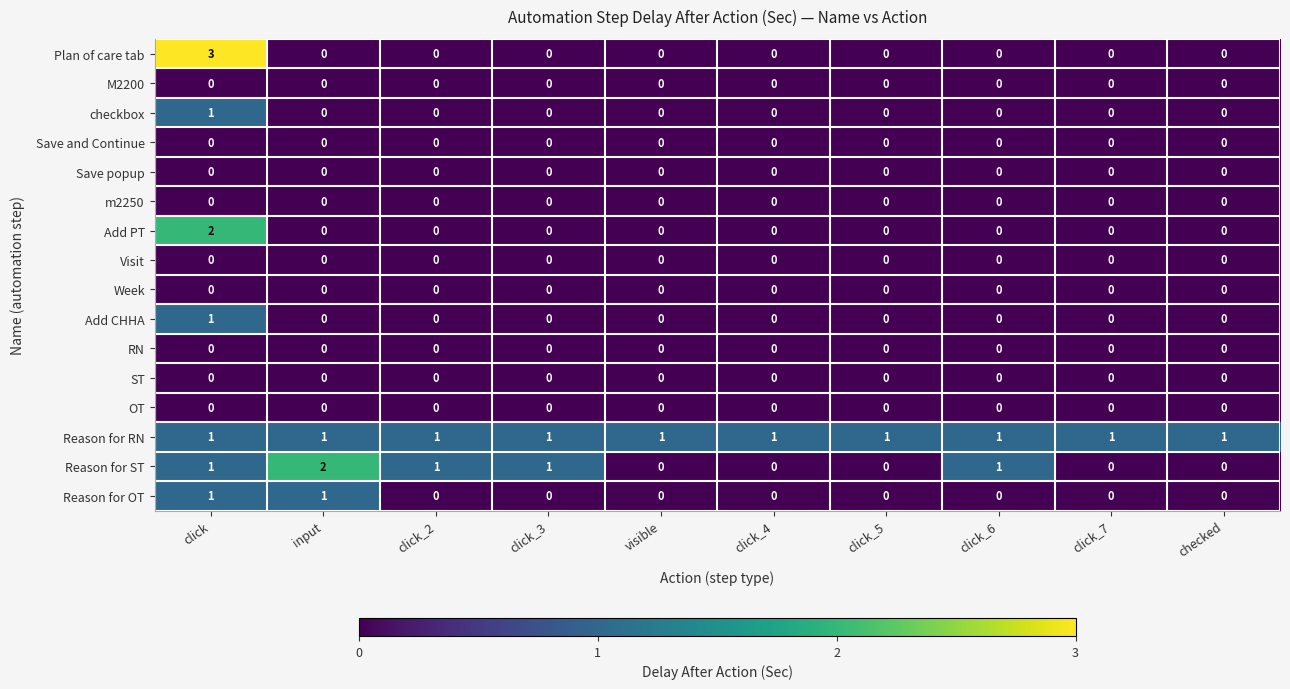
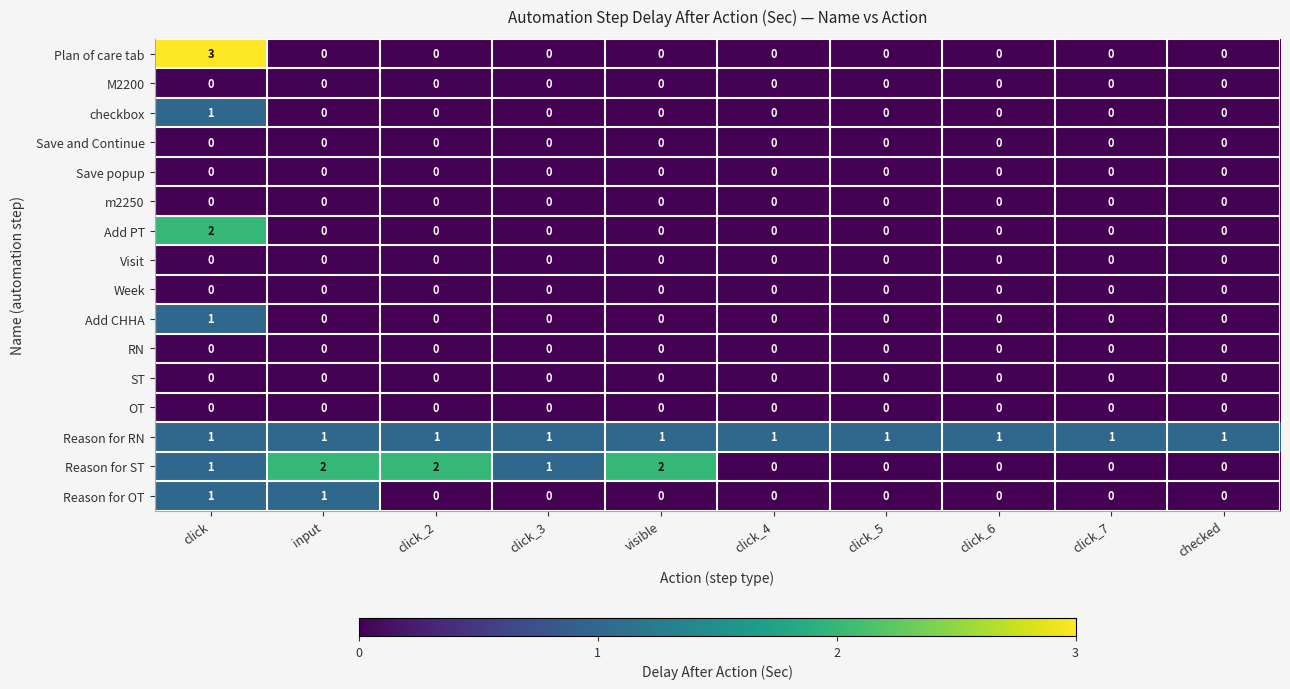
Reason for ST, click_2: 1 -> 2
Reason for ST, visible: 0 -> 2
Reason for ST, click_6: 1 -> 0
